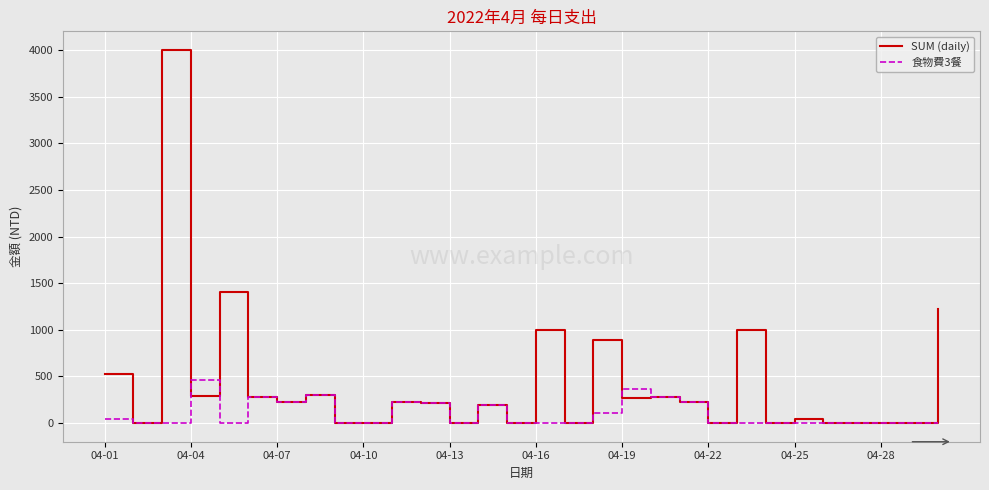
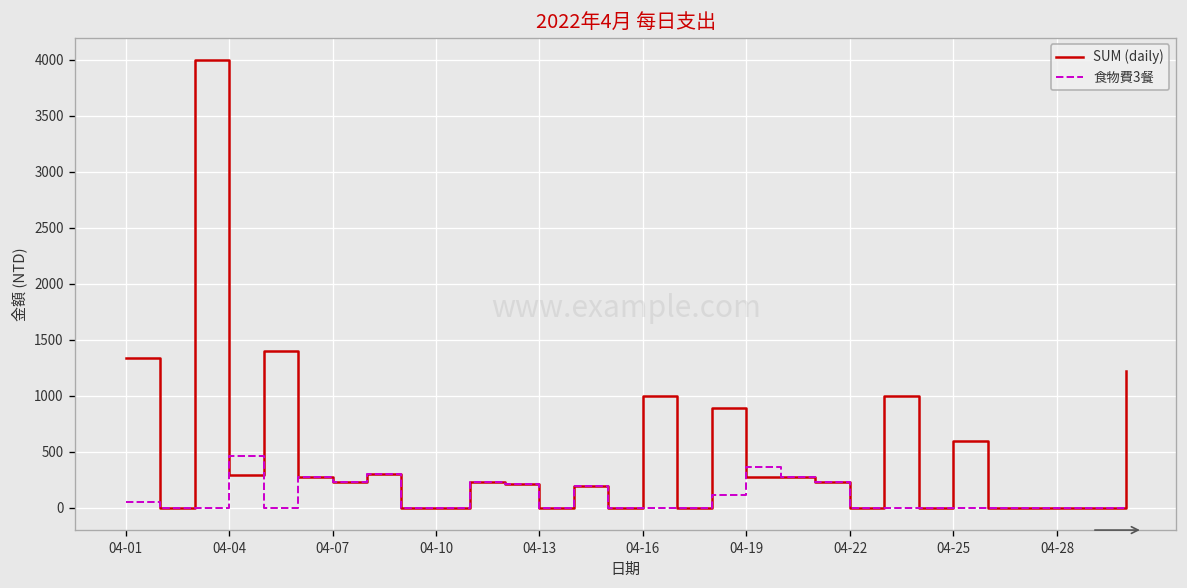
SUM (daily), 04-01: 500 -> 1300
SUM (daily), 04-25: 0 -> 600
